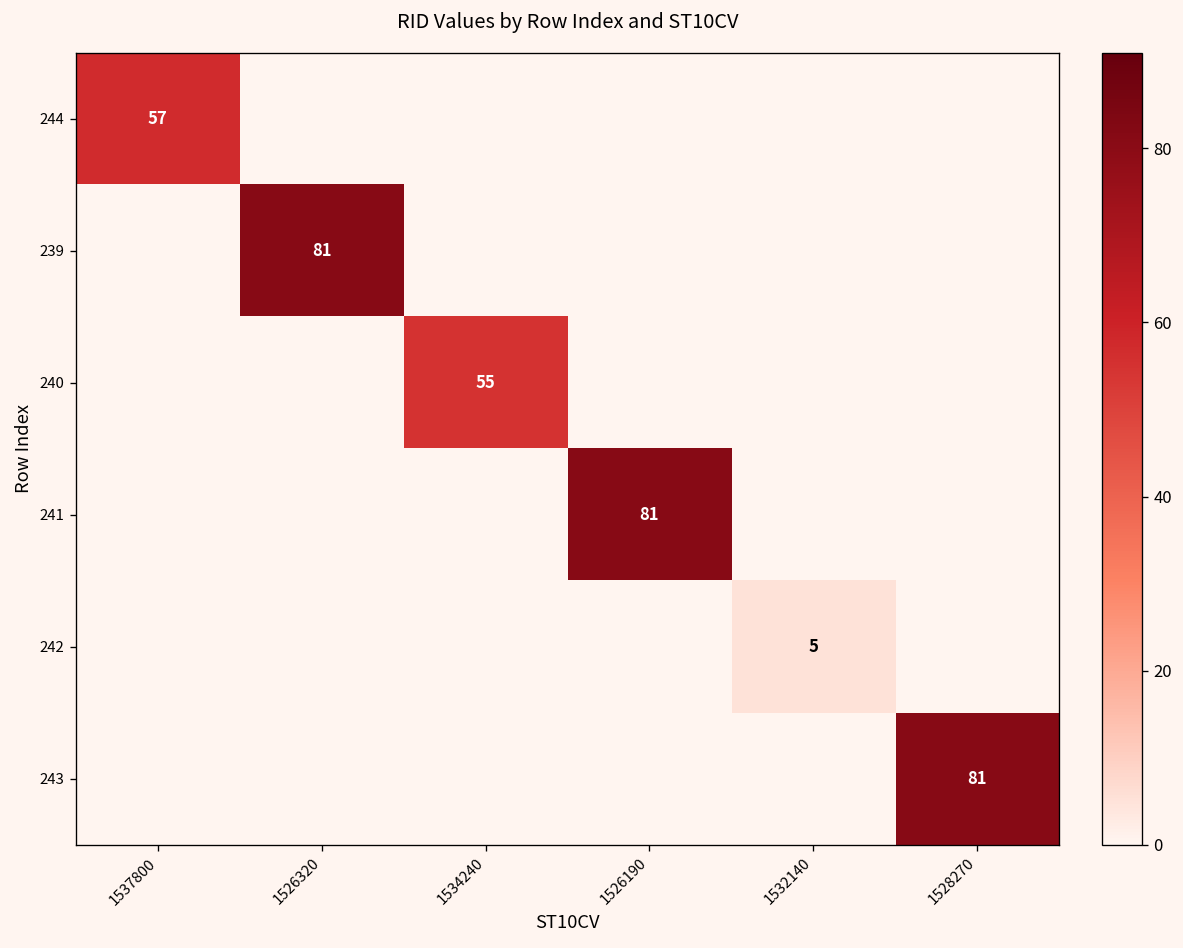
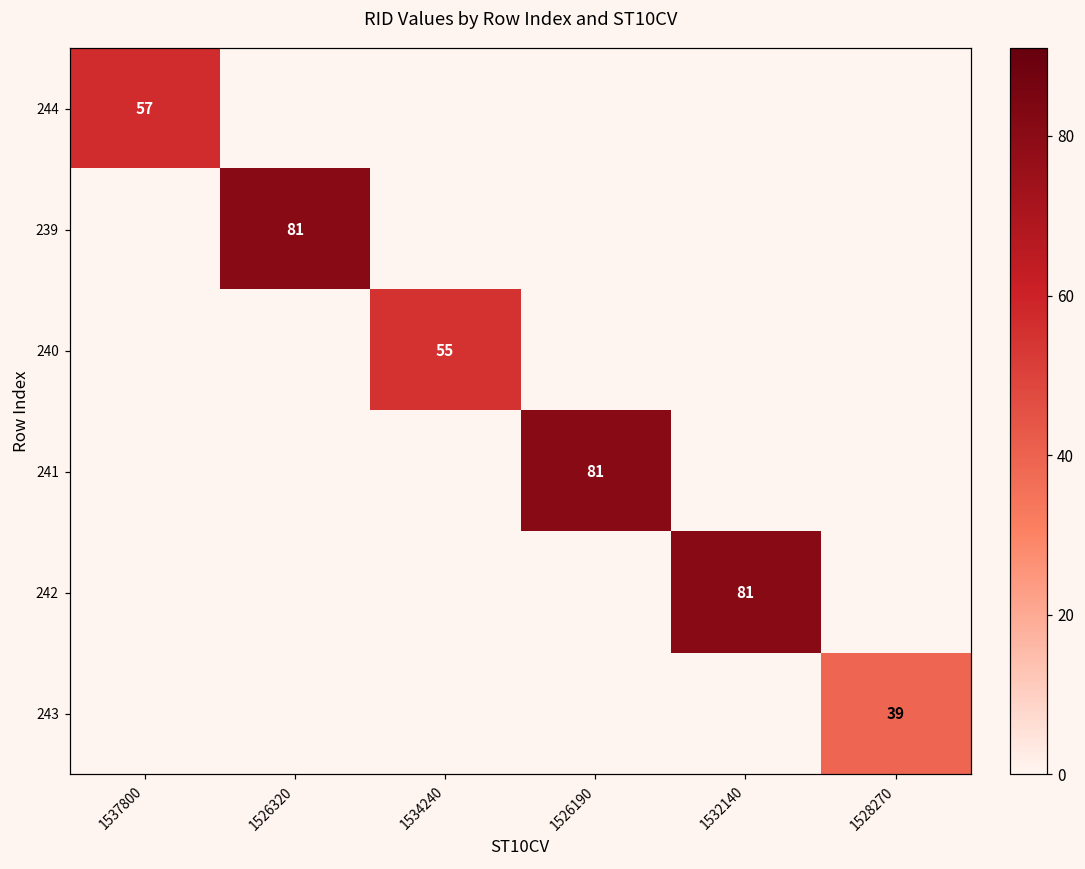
242, 1532140: 5 -> 81
243, 1528270: 81 -> 39
